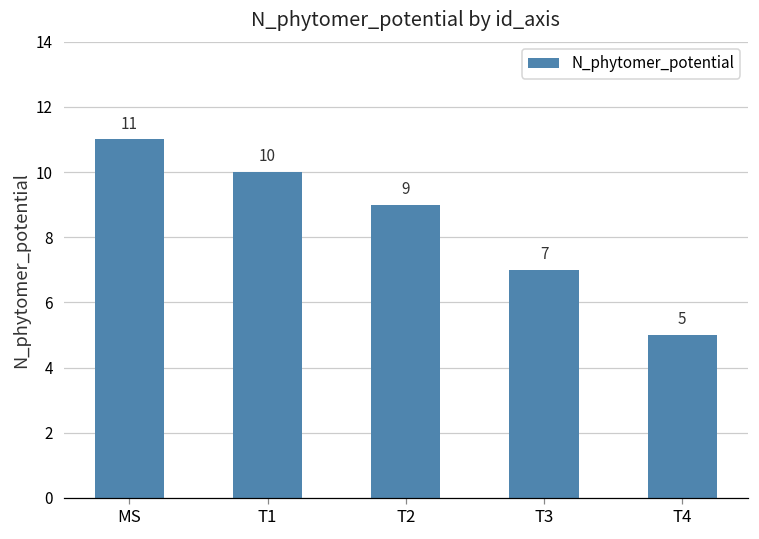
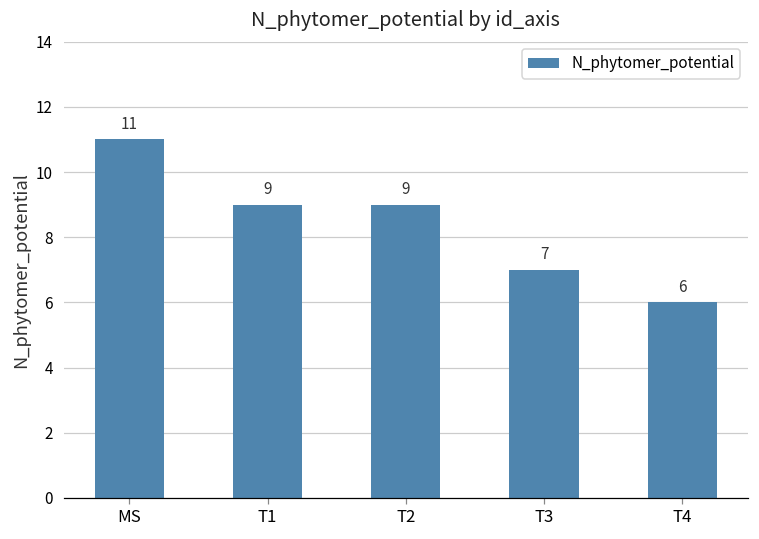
T1: 10 -> 9
T4: 5 -> 6
